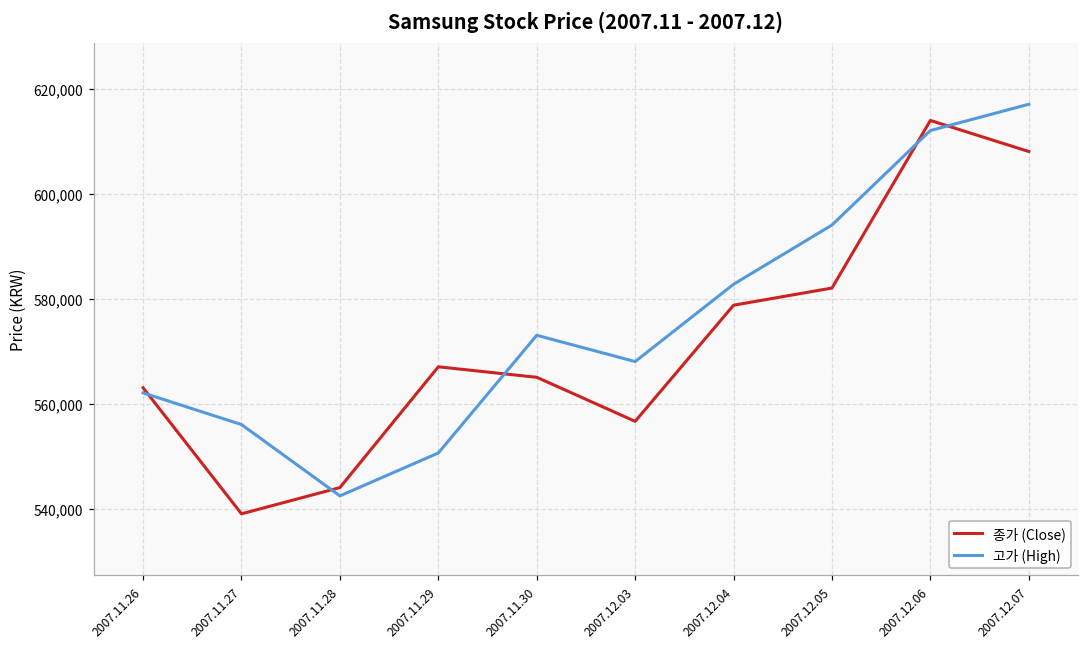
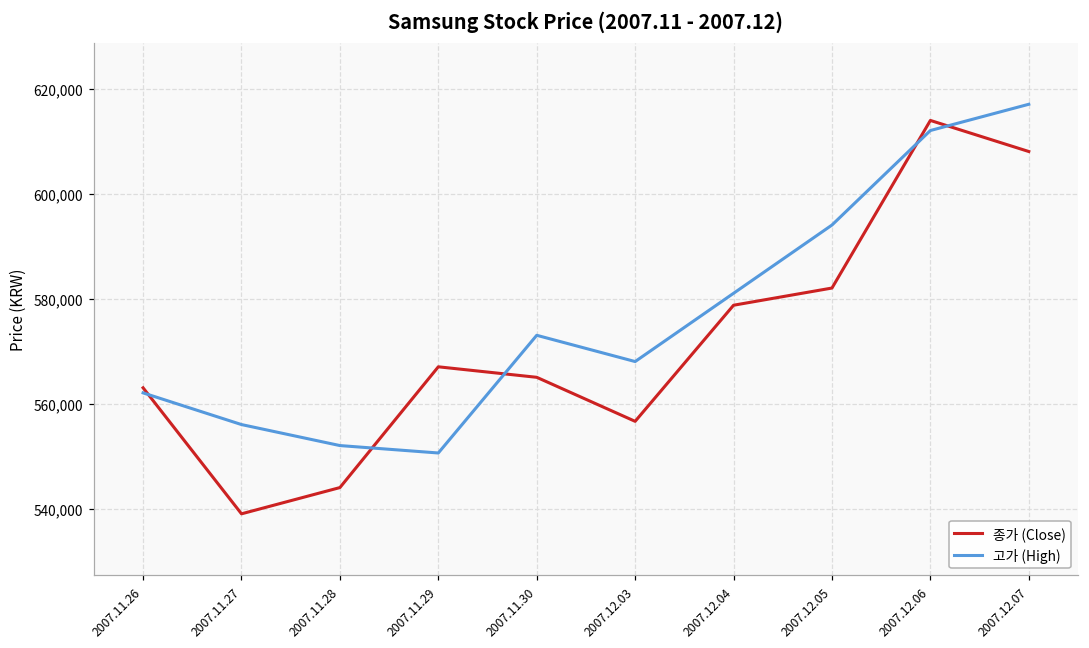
고가 (High), 2007.11.28: 542,000 -> 552,000
고가 (High), 2007.12.04: 583,000 -> 581,000
